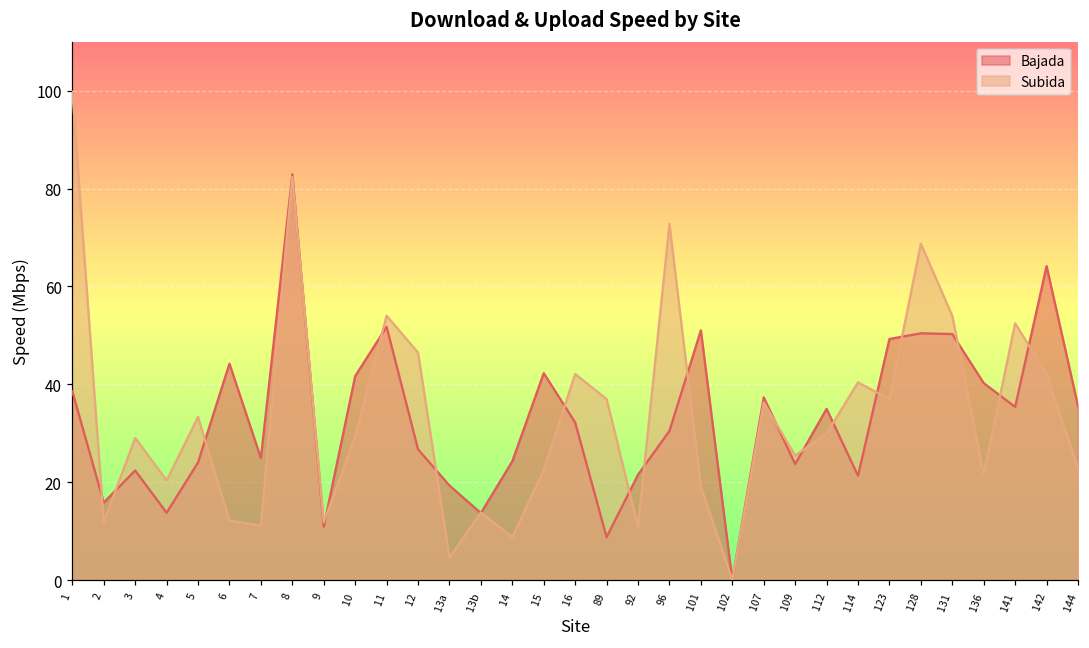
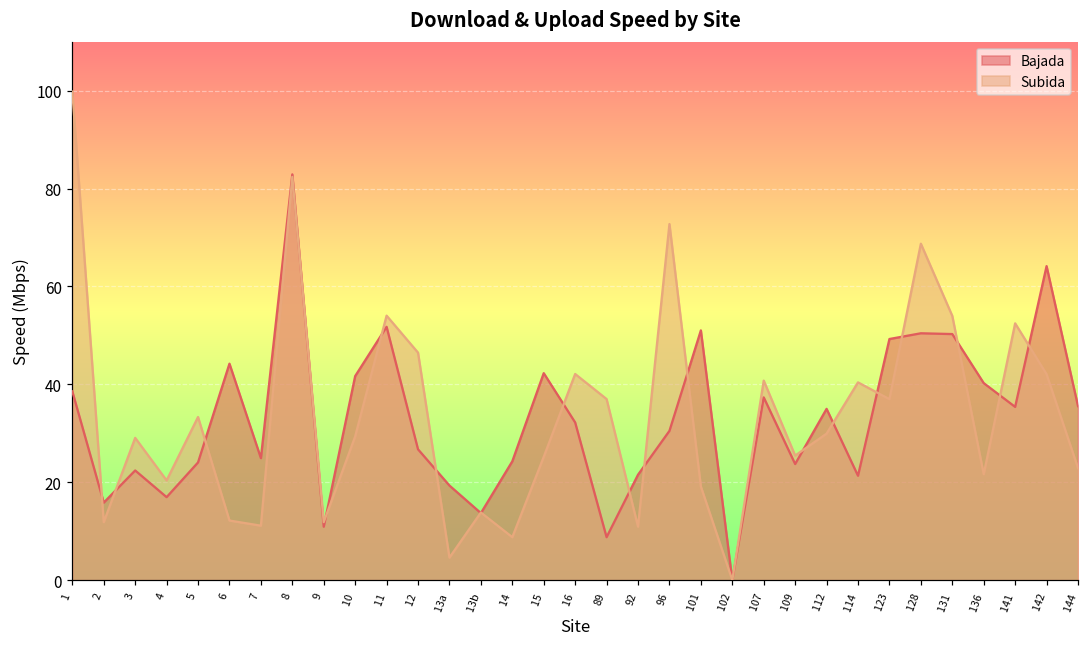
Bajada, 4: 14 -> 17
Subida, 15: 23 -> 25
Subida, 107: 36 -> 41
